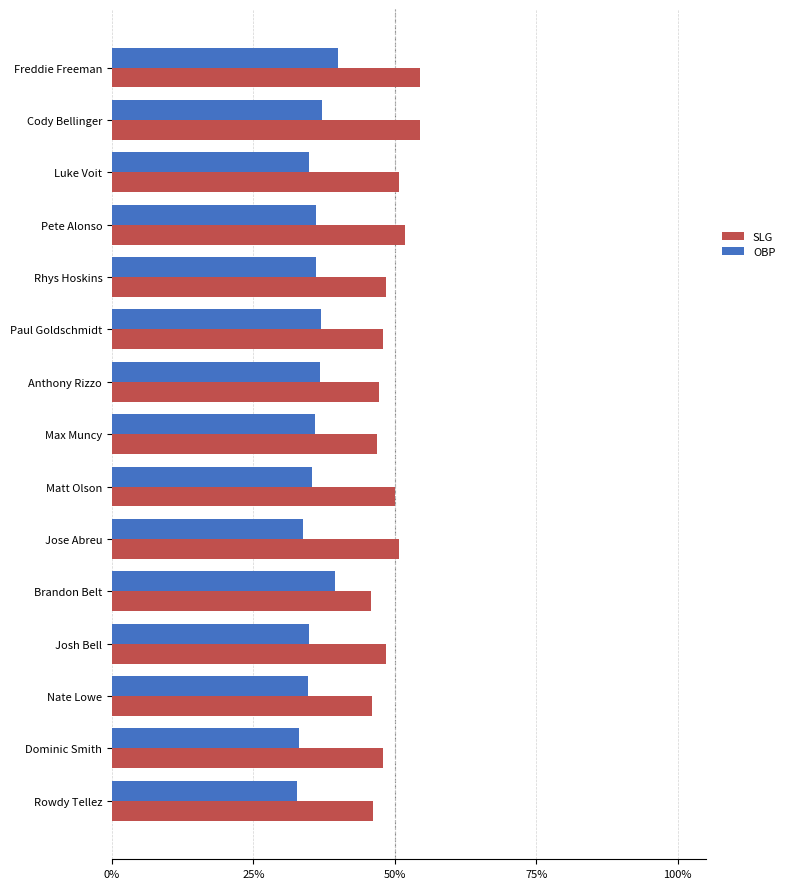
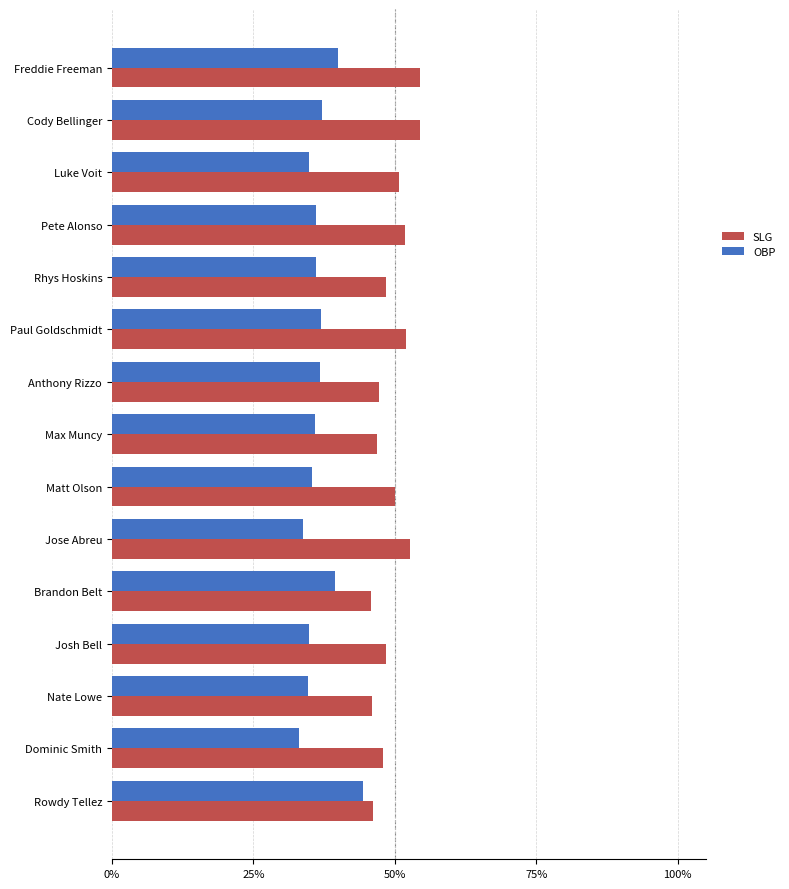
SLG, Paul Goldschmidt: 48% -> 52%
SLG, Jose Abreu: 51% -> 53%
OBP, Rowdy Tellez: 33% -> 44%
